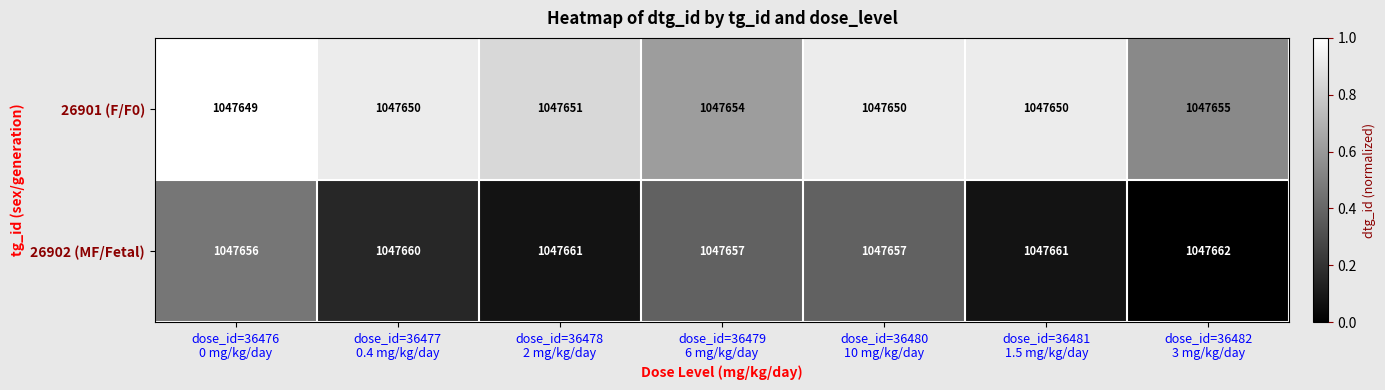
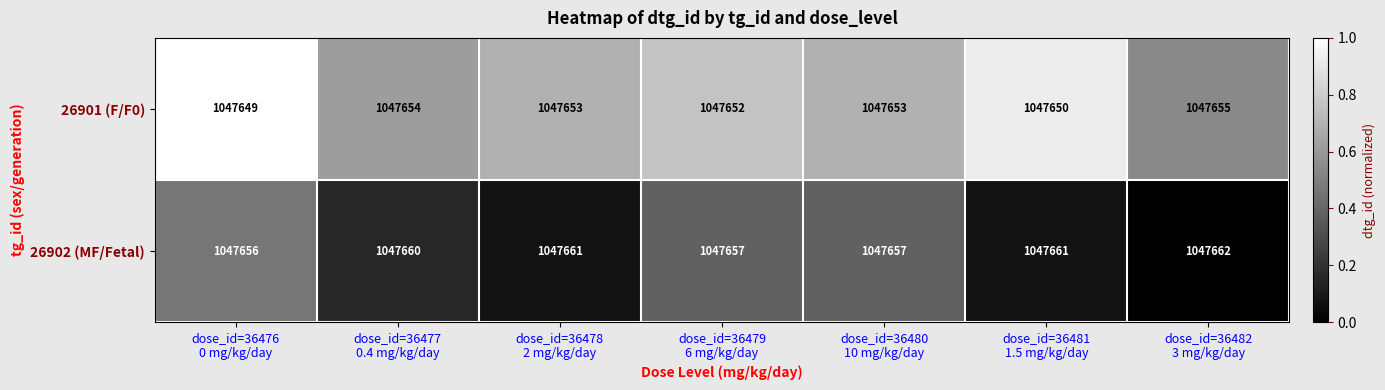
26901 (F/F0), dose_id=36477 0.4 mg/kg/day: 1047650 -> 1047654
26901 (F/F0), dose_id=36478 2 mg/kg/day: 1047651 -> 1047653
26901 (F/F0), dose_id=36479 6 mg/kg/day: 1047654 -> 1047652
26901 (F/F0), dose_id=36480 10 mg/kg/day: 1047650 -> 1047653
